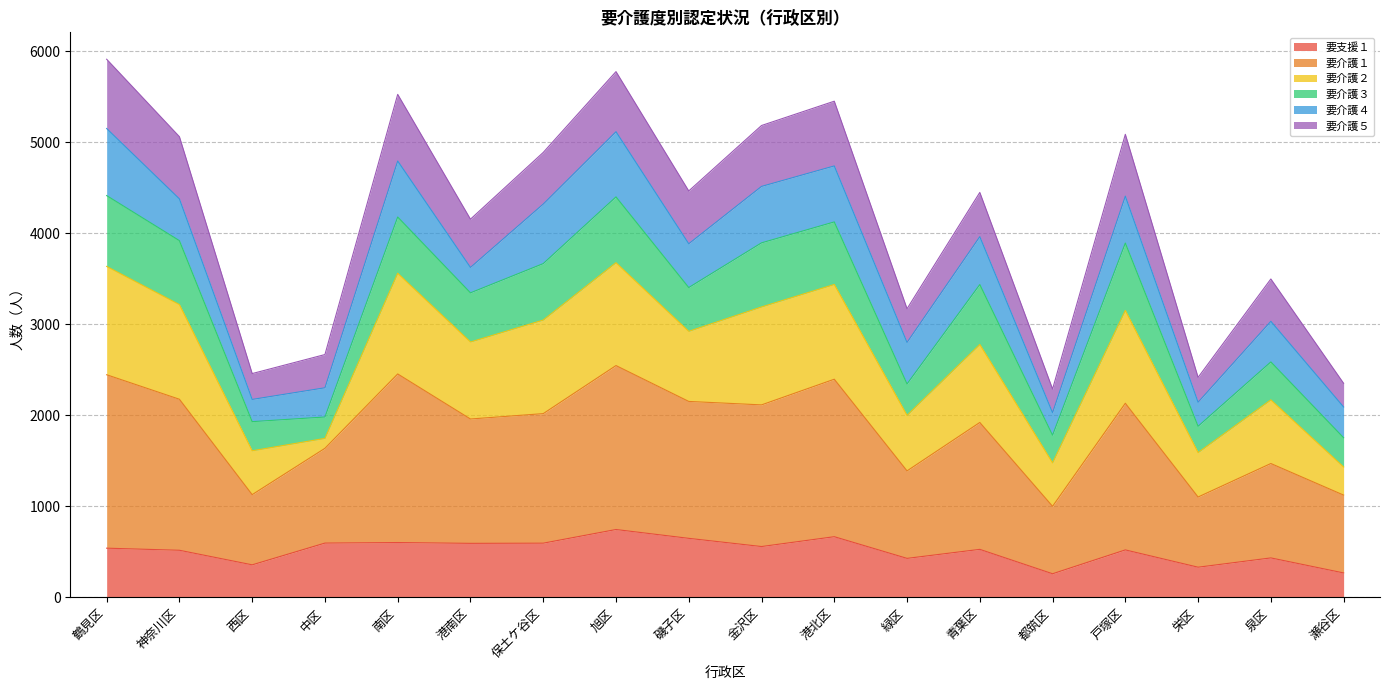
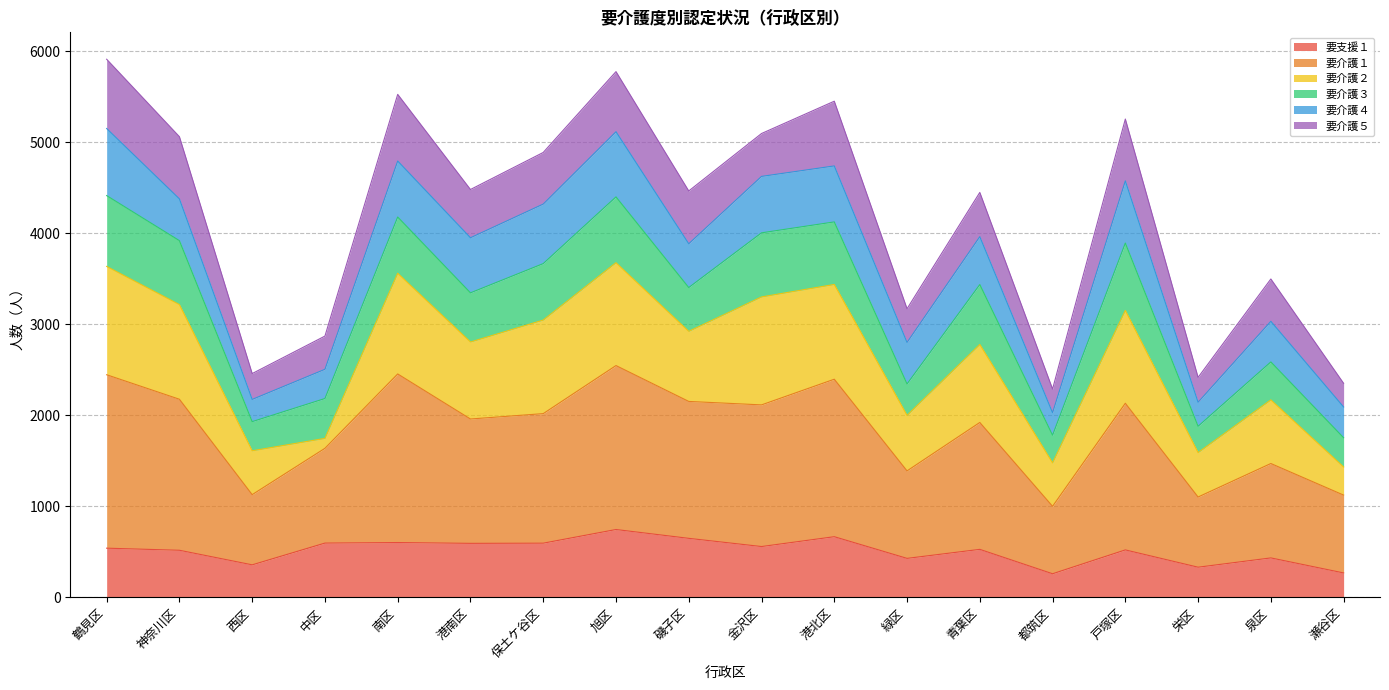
要介護３, 中区: 200 -> 400
要介護４, 港南区: 300 -> 600
要介護２, 金沢区: 1100 -> 1200
要介護５, 金沢区: 700 -> 500
要介護４, 戸塚区: 500 -> 700
